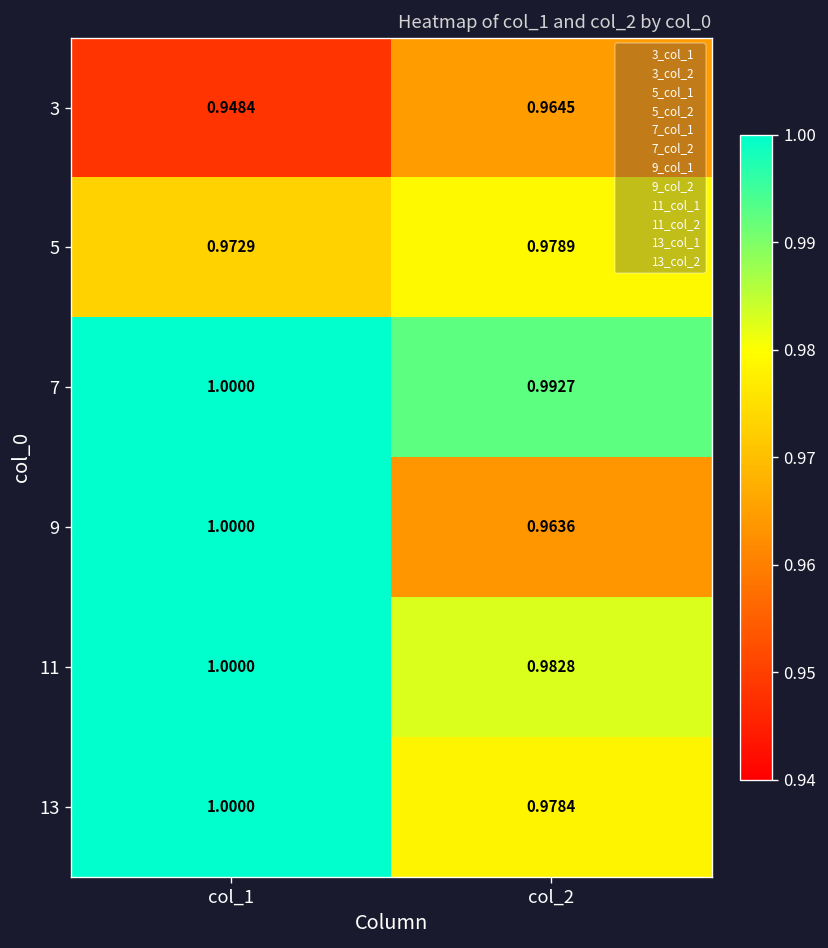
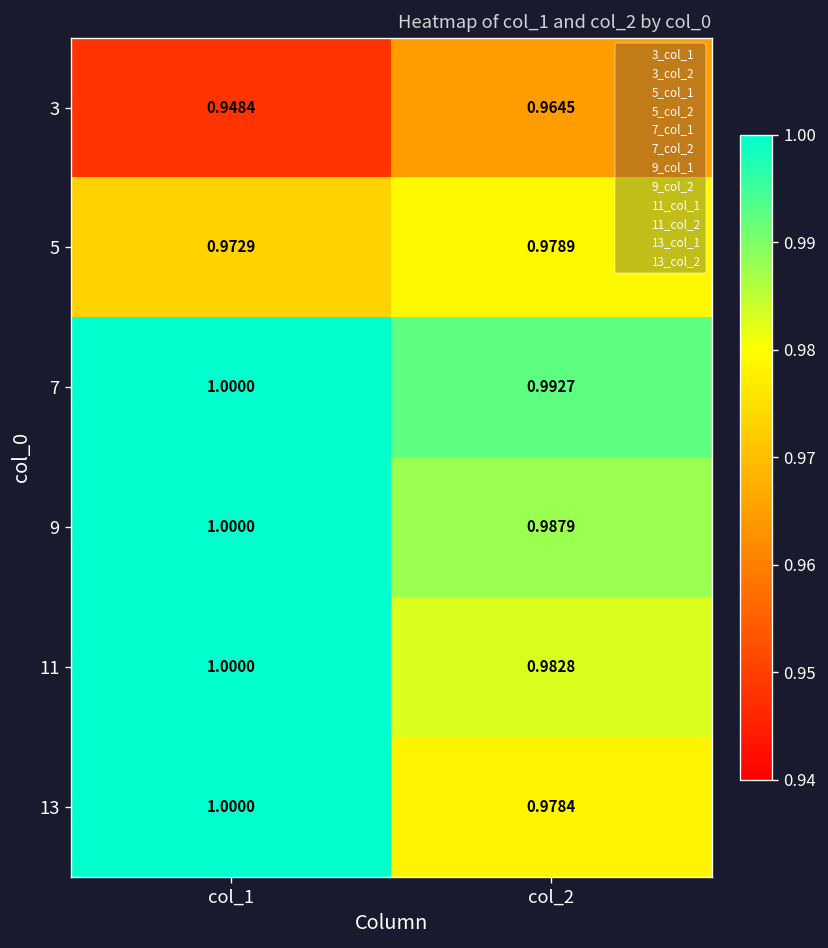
9, col_2: 0.9636 -> 0.9879
